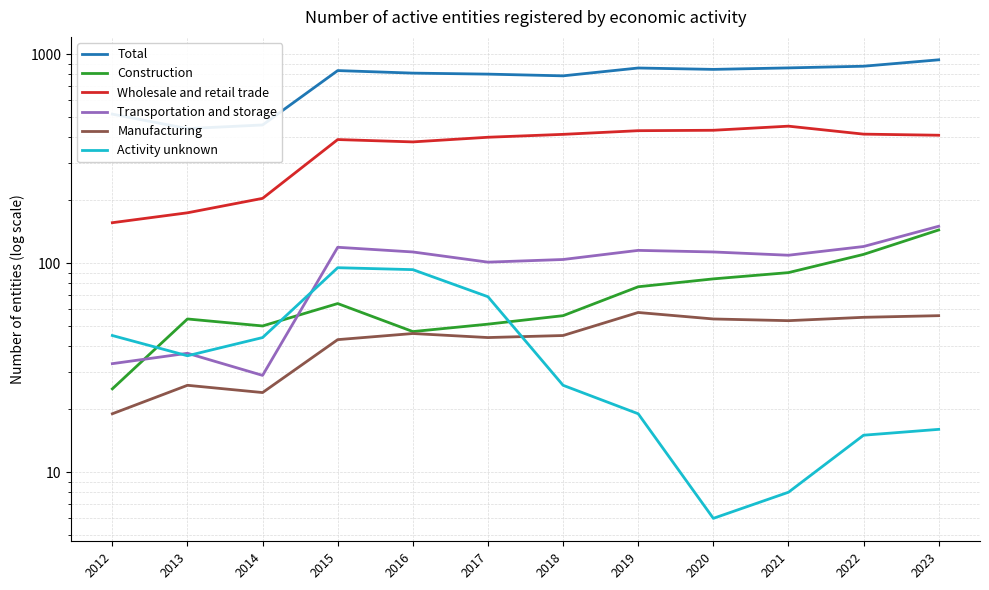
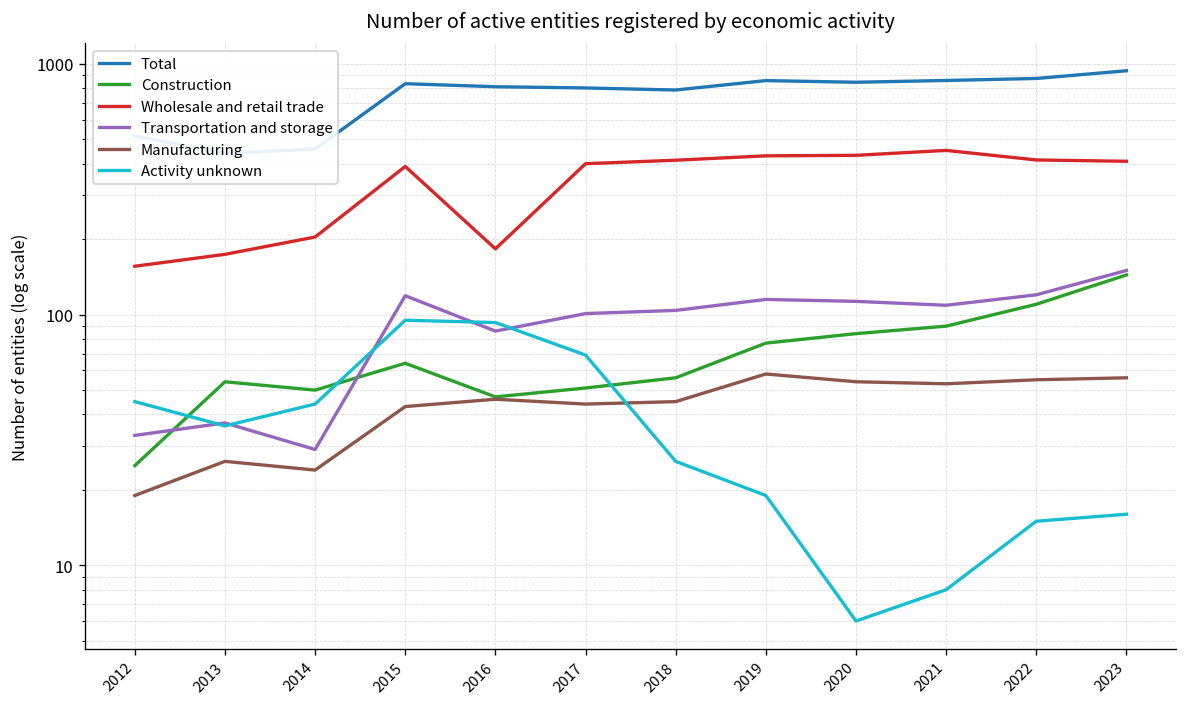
Wholesale and retail trade, 2016: 380 -> 180
Transportation and storage, 2016: 110 -> 86
